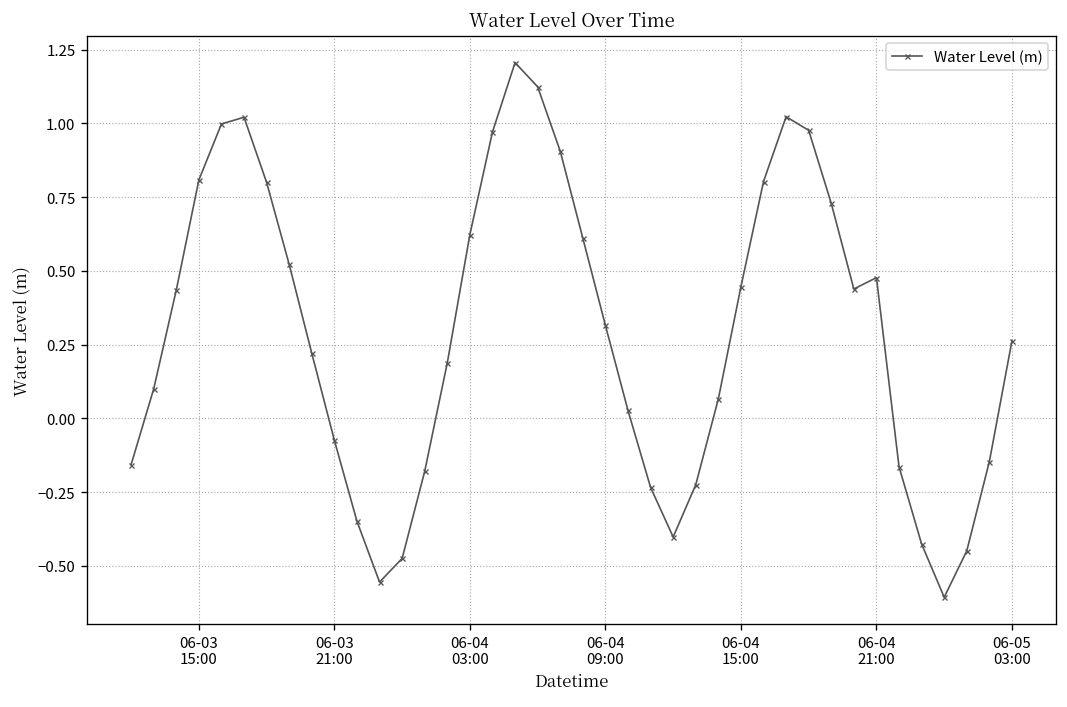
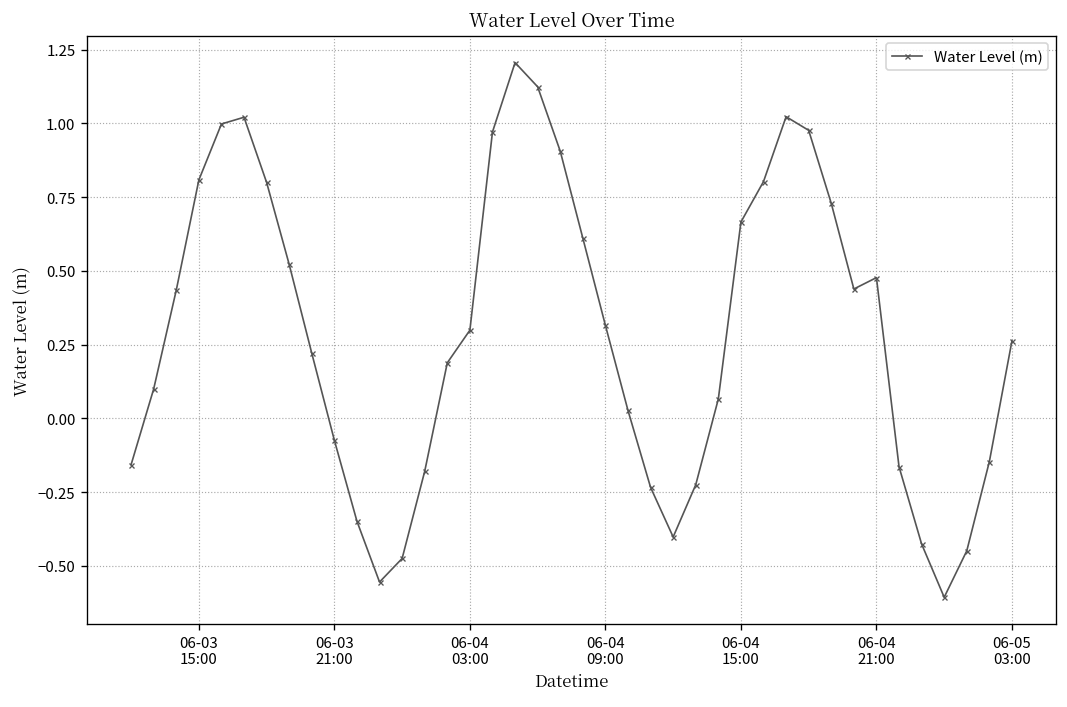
06-04 03:00: 0.62 -> 0.30
06-04 15:00: 0.45 -> 0.67
